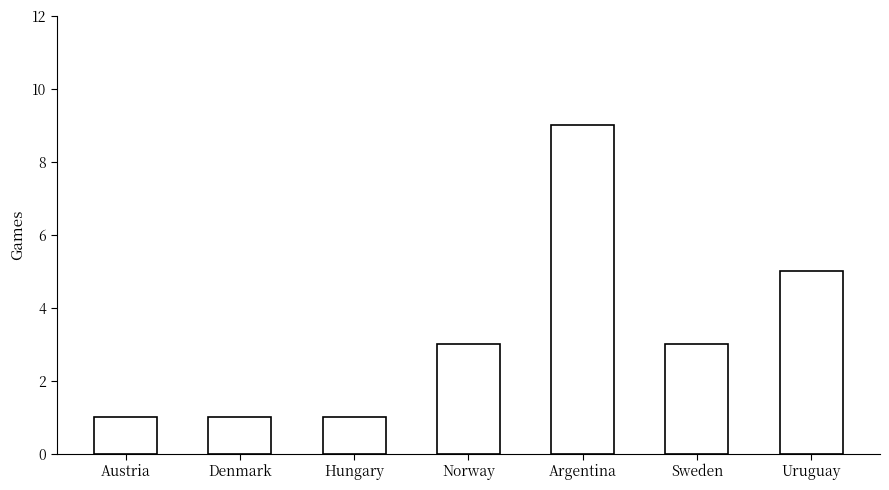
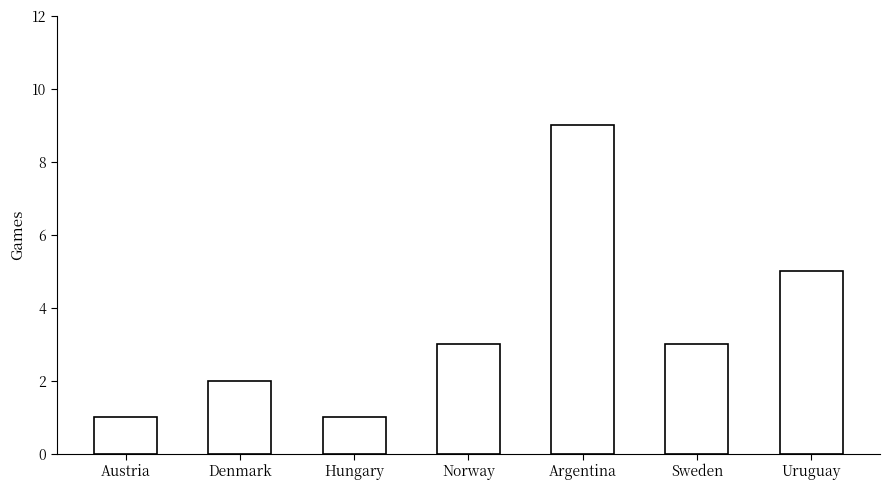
Denmark: 1 -> 2
